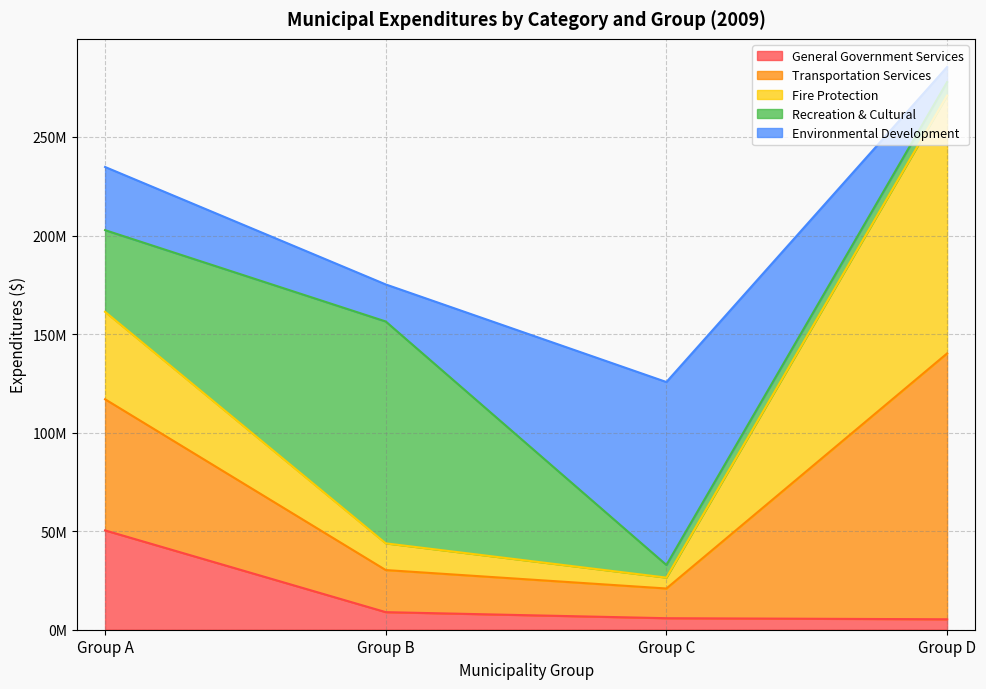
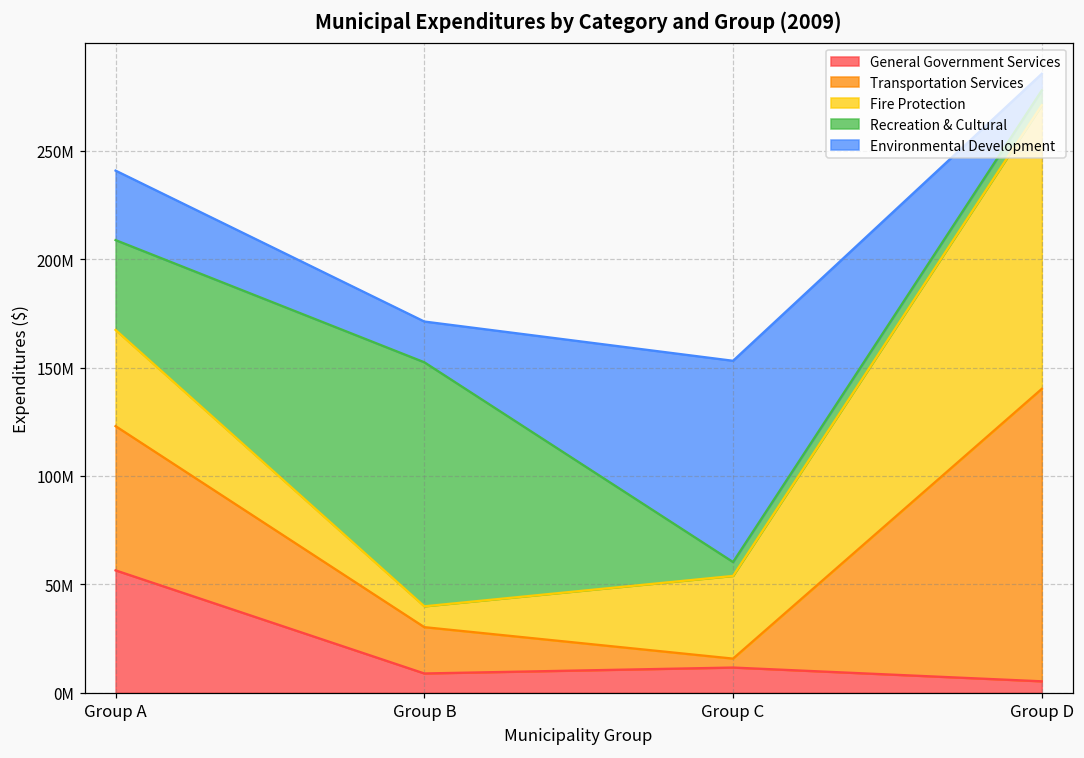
General Government Services, Group A: 50000000 -> 56000000
Fire Protection, Group B: 14000000 -> 10000000
General Government Services, Group C: 6000000 -> 12000000
Transportation Services, Group C: 15000000 -> 4000000
Fire Protection, Group C: 6000000 -> 38000000
